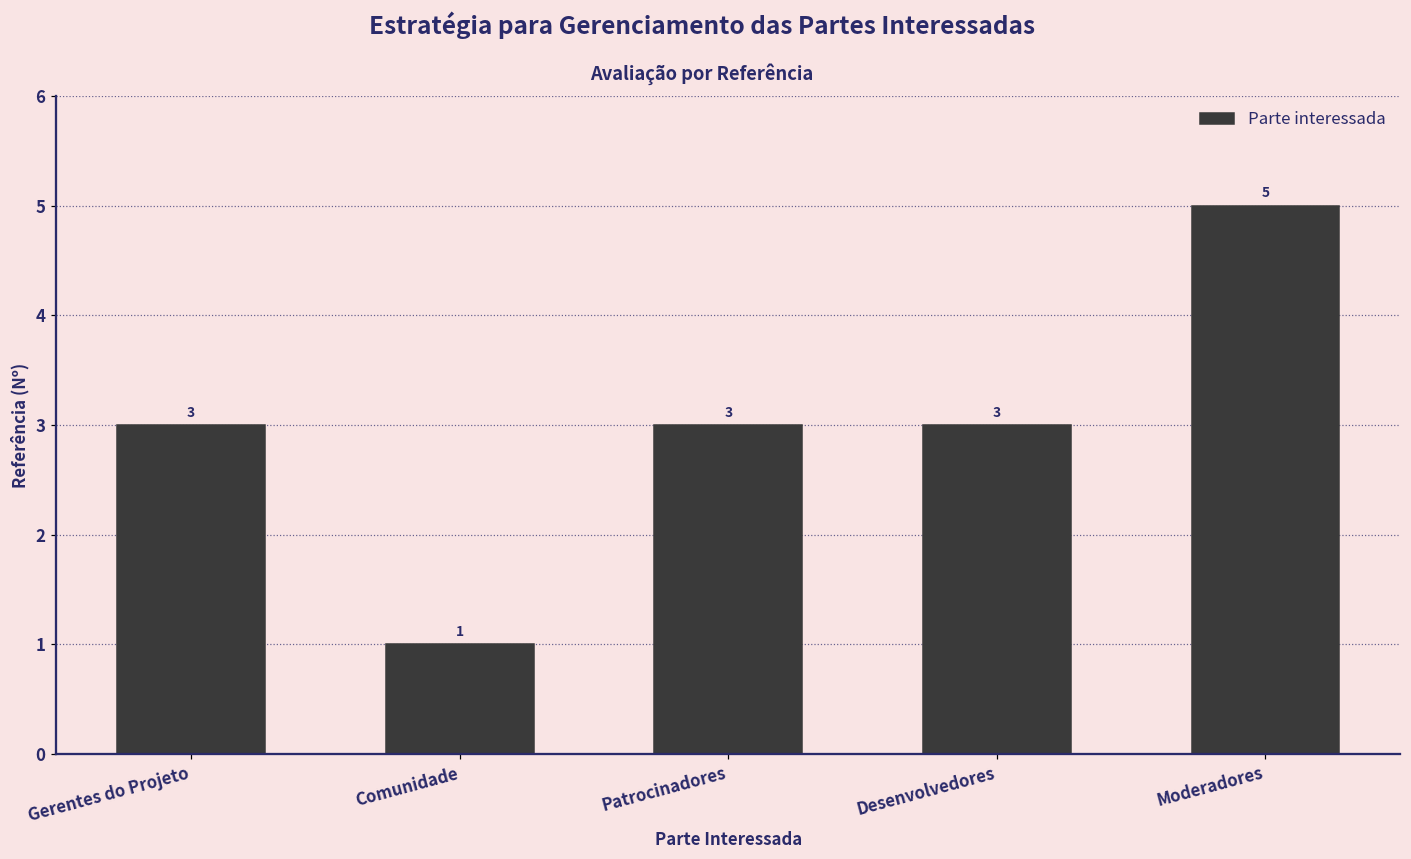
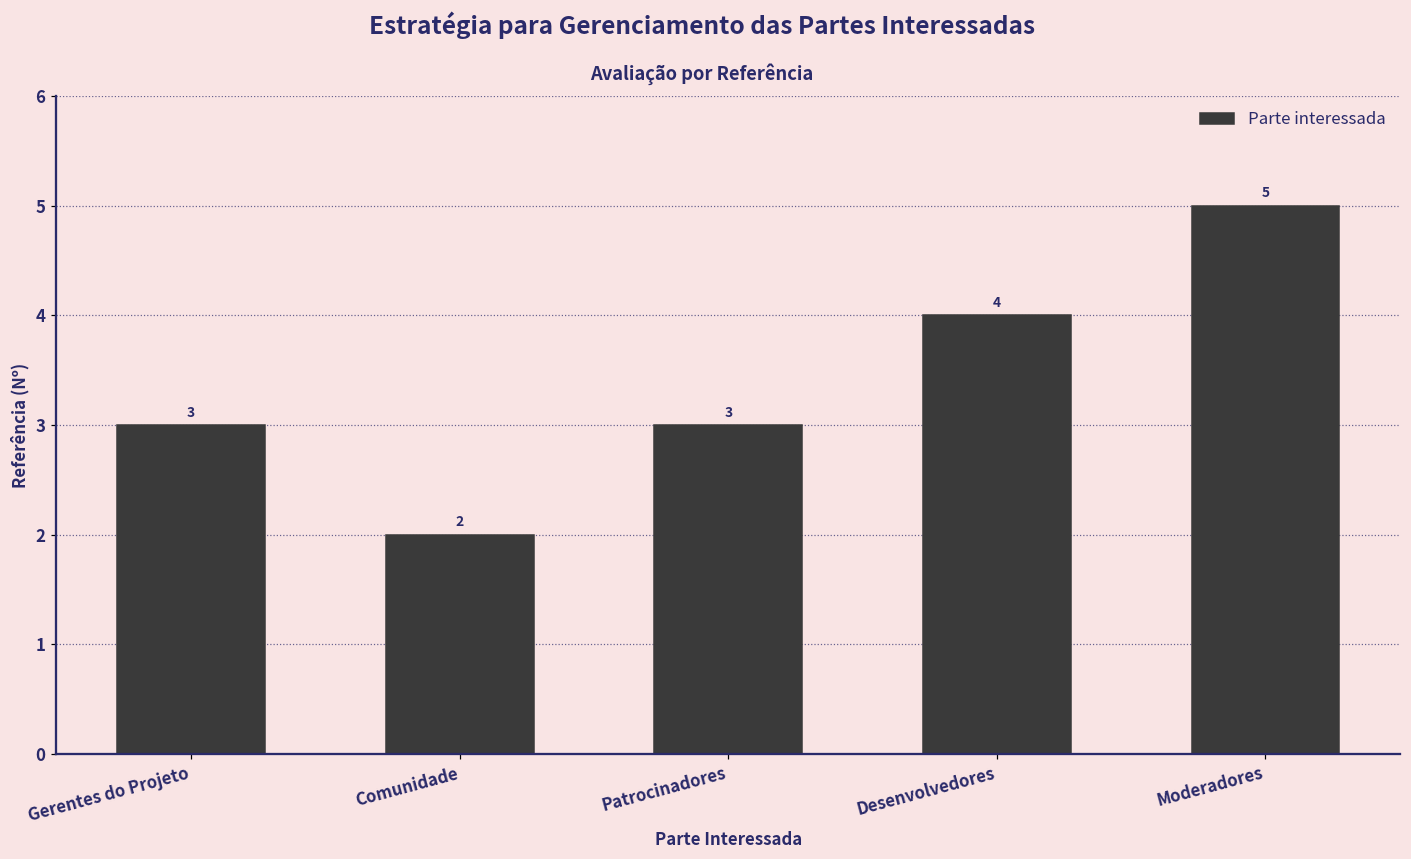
Comunidade: 1 -> 2
Desenvolvedores: 3 -> 4
